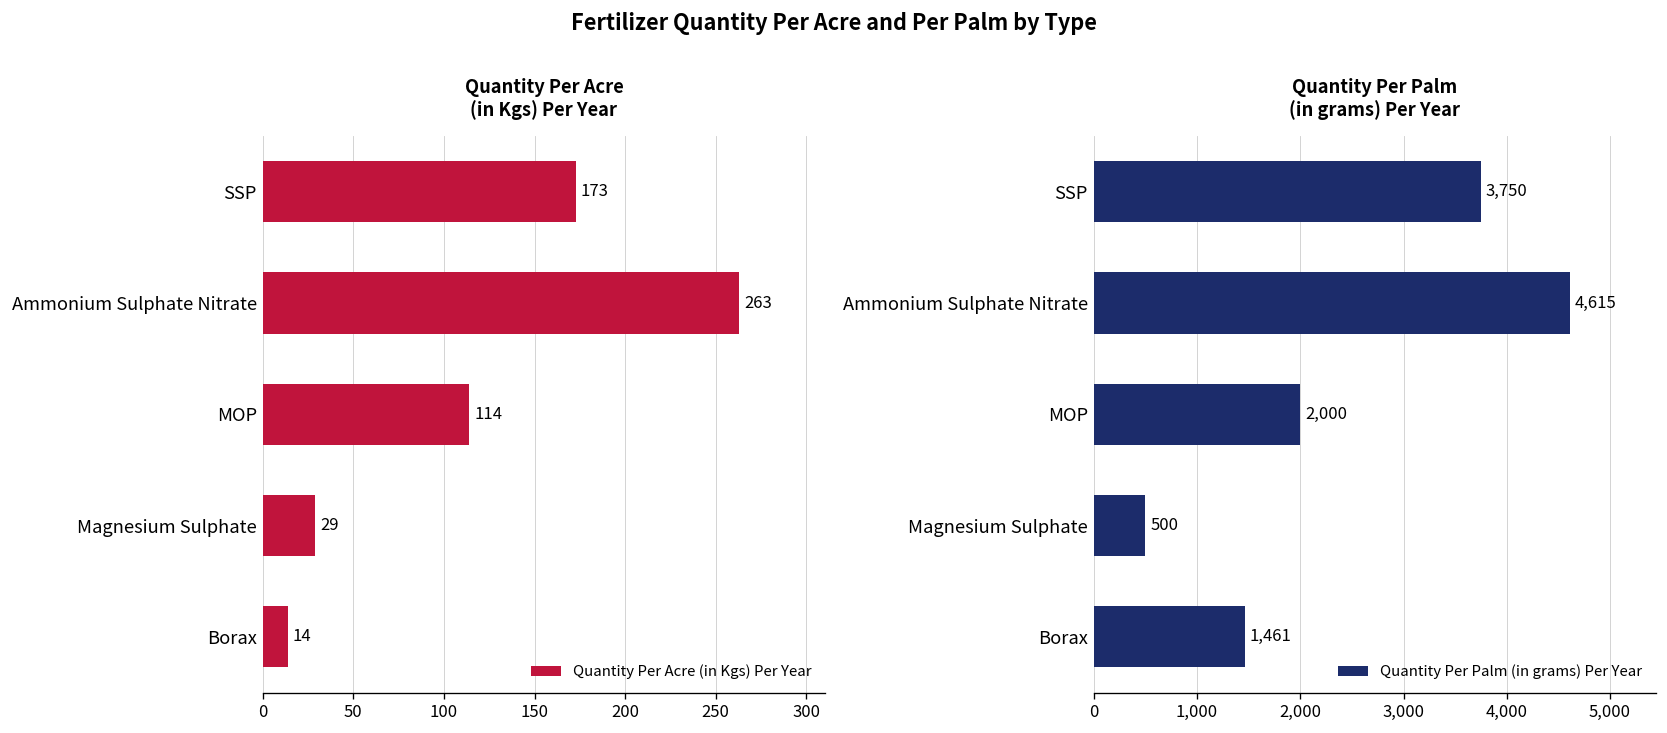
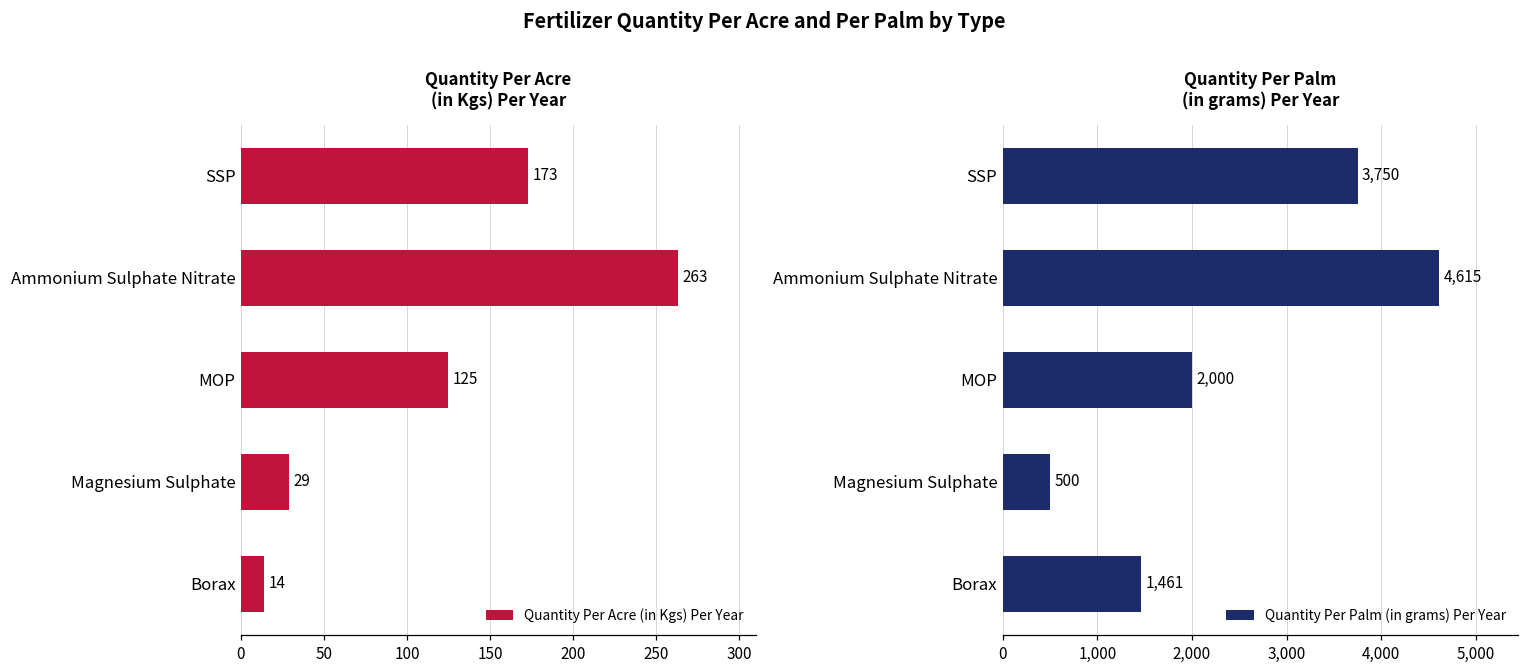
Quantity Per Acre (in Kgs) Per Year, MOP: 114 -> 125
